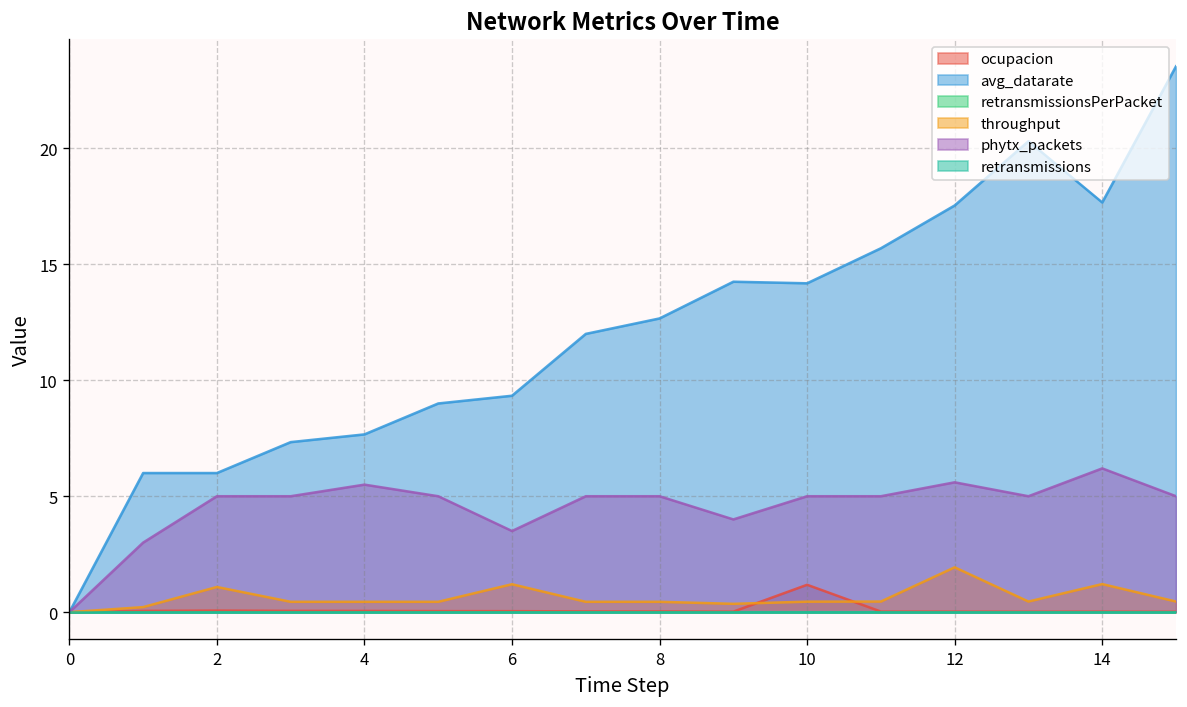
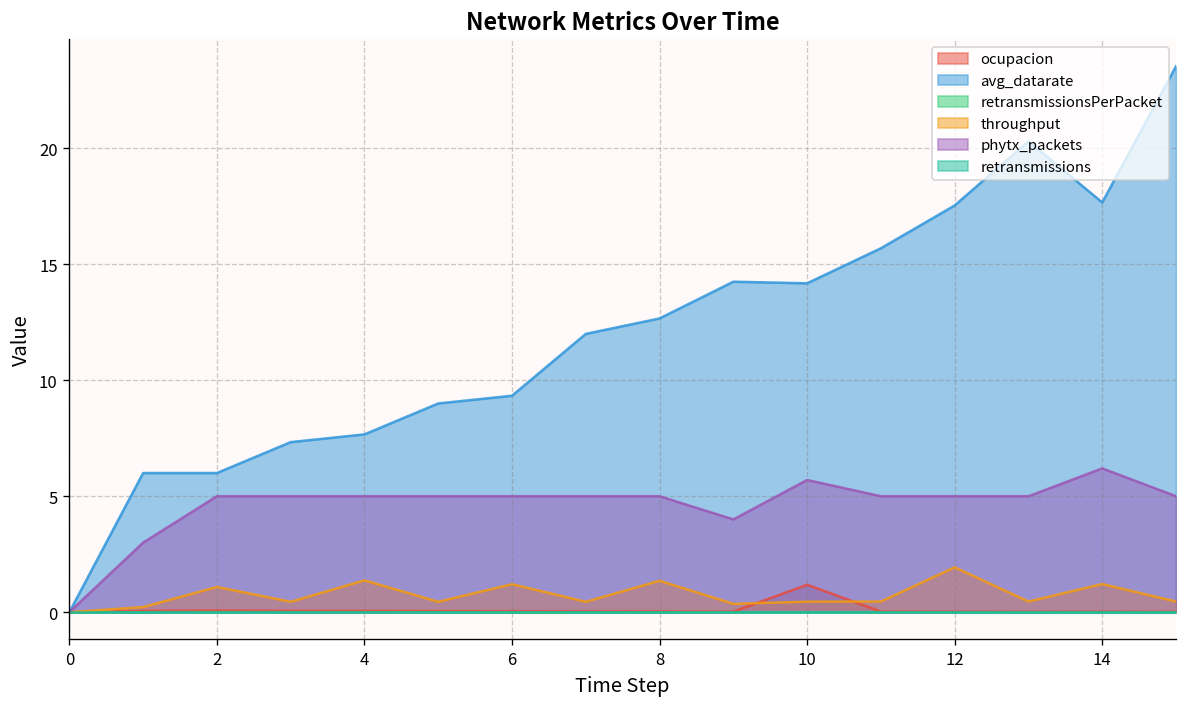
throughput, 4: 0.4 -> 1.4
phytx_packets, 4: 5.5 -> 5.0
phytx_packets, 6: 3.5 -> 5.0
throughput, 8: 0.4 -> 1.4
phytx_packets, 10: 5.0 -> 5.7
phytx_packets, 12: 5.6 -> 5.0
